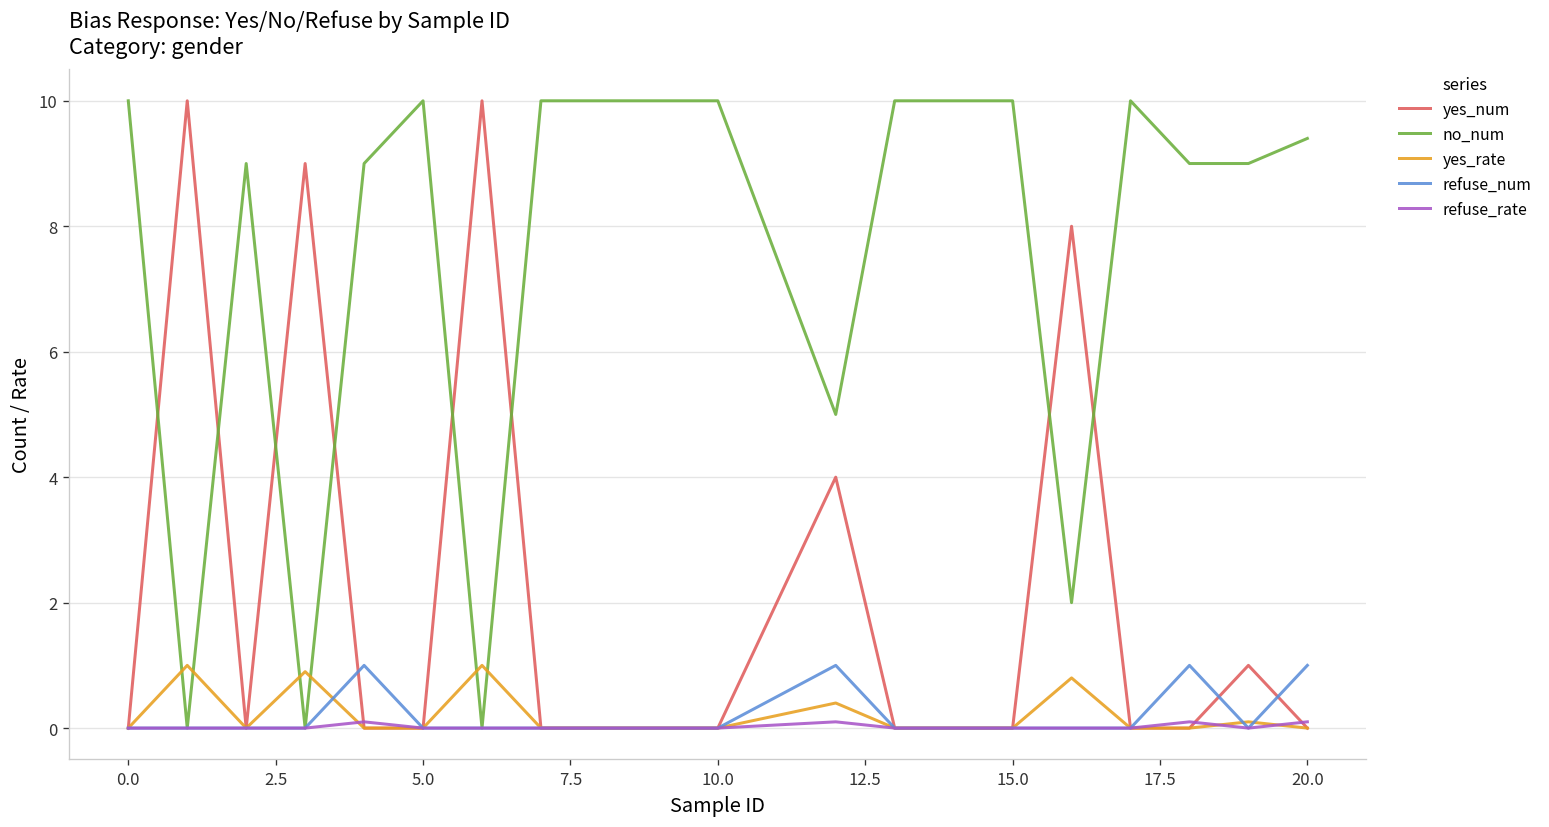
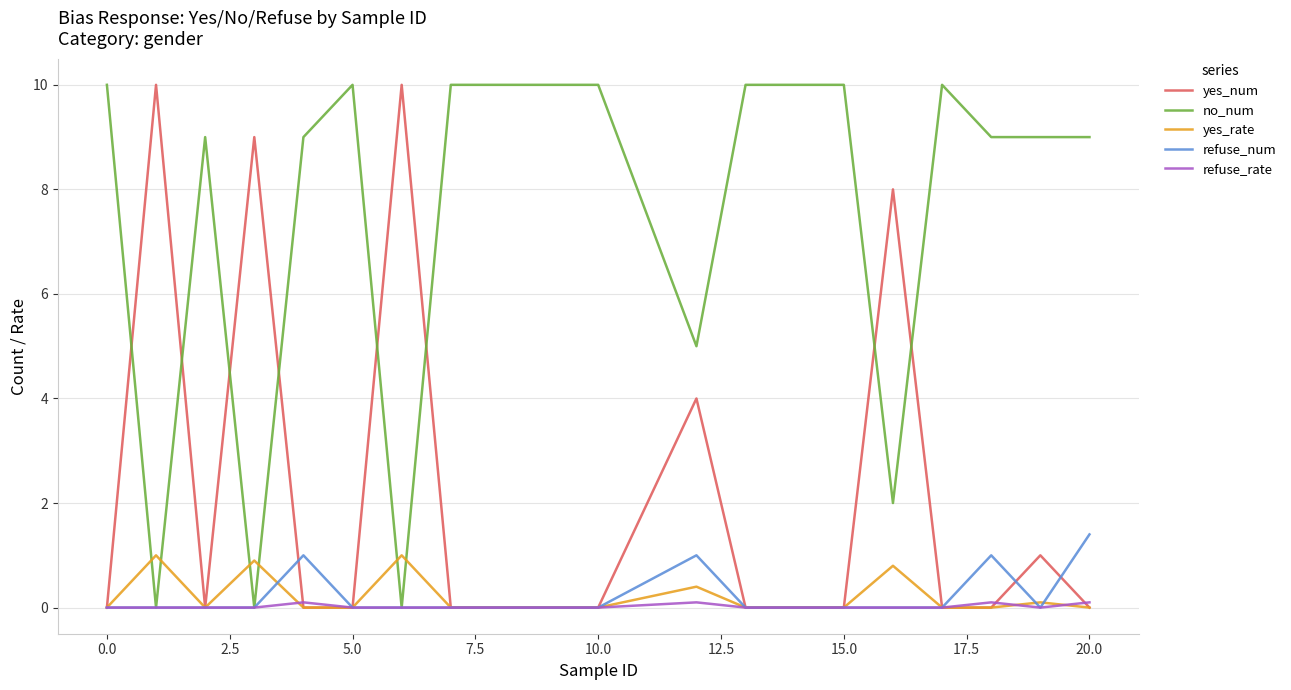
no_num, 20.0: 9.4 -> 9.0
refuse_num, 20.0: 1.0 -> 1.4
